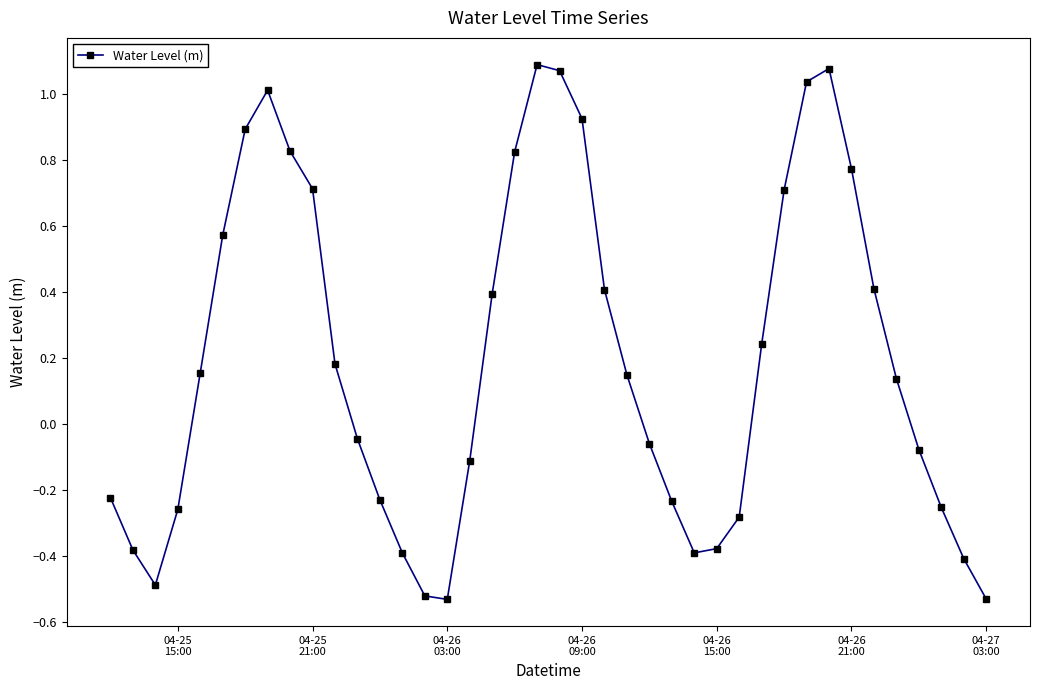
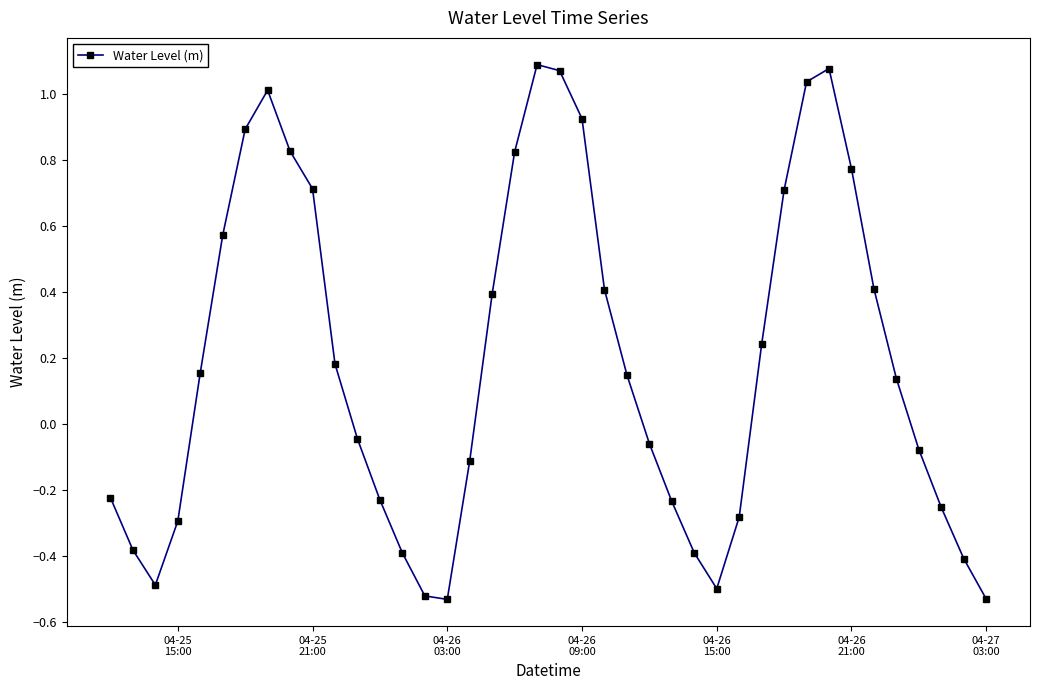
04-25 15:00: -0.26 -> -0.29
04-26 15:00: -0.38 -> -0.50
